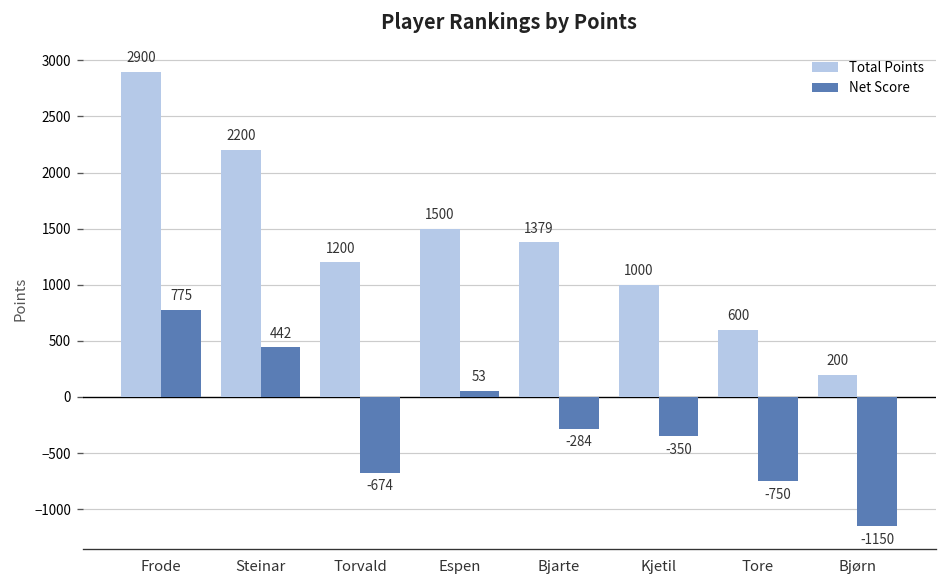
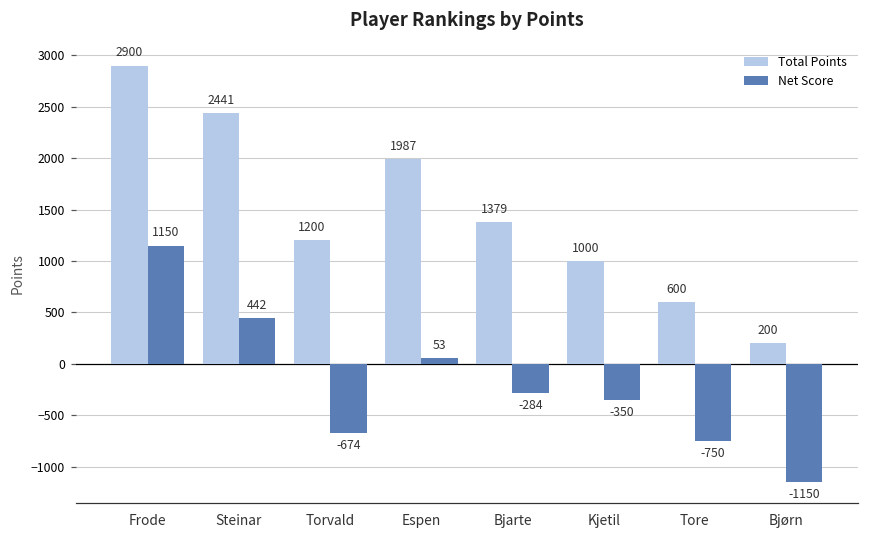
Net Score, Frode: 775 -> 1150
Total Points, Steinar: 2200 -> 2441
Total Points, Espen: 1500 -> 1987
